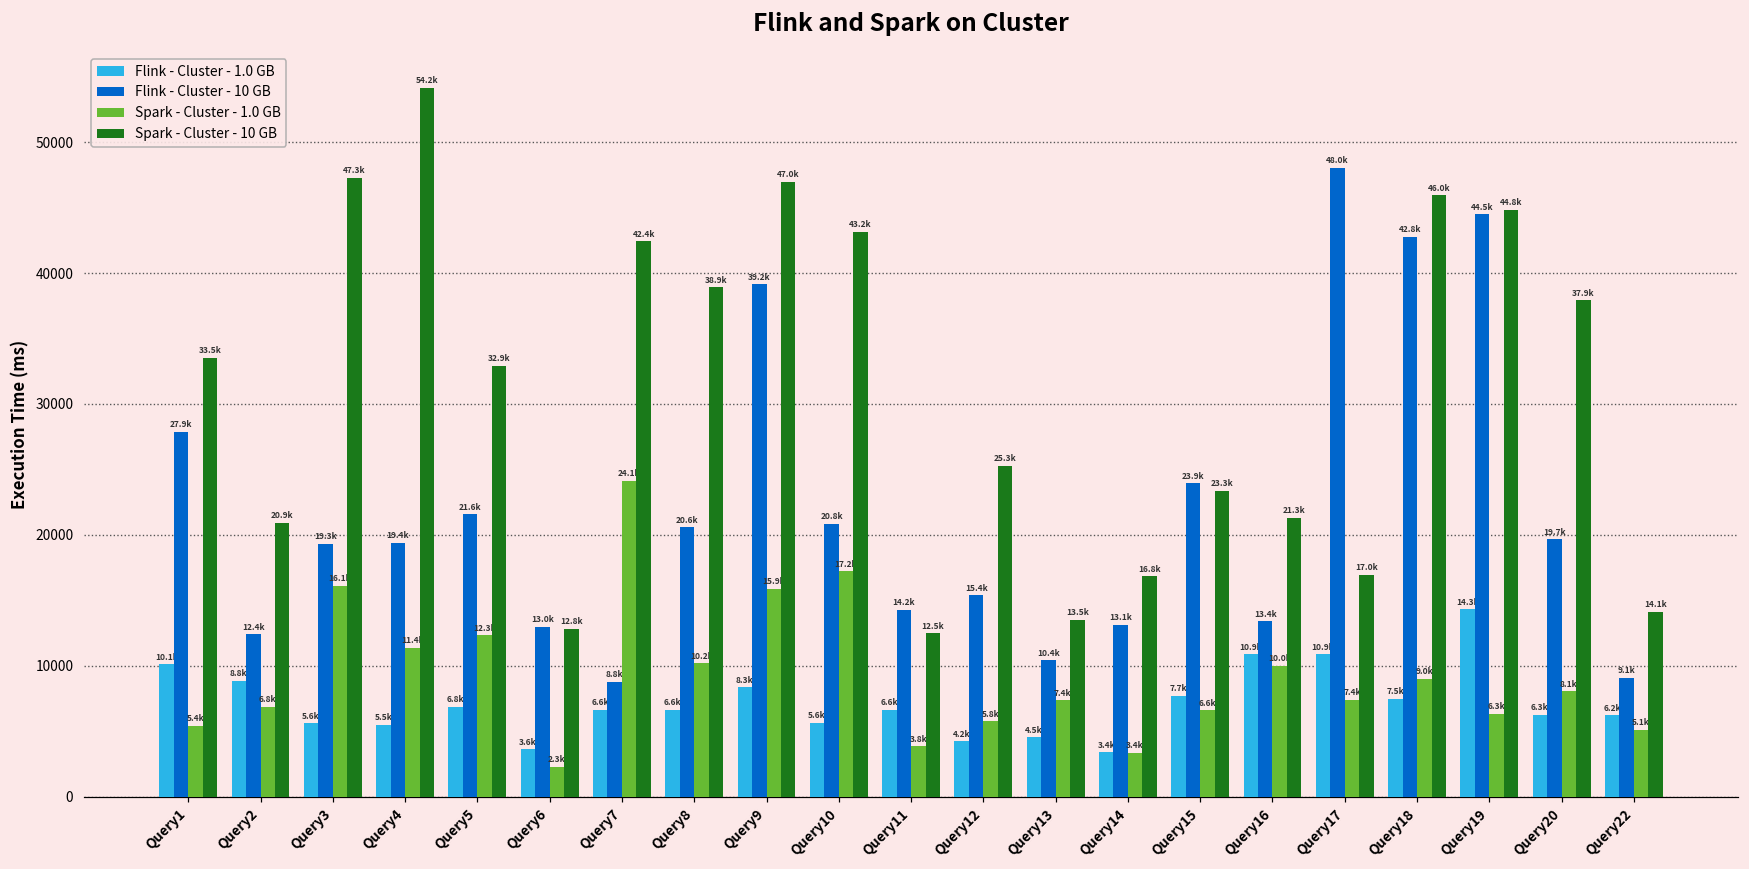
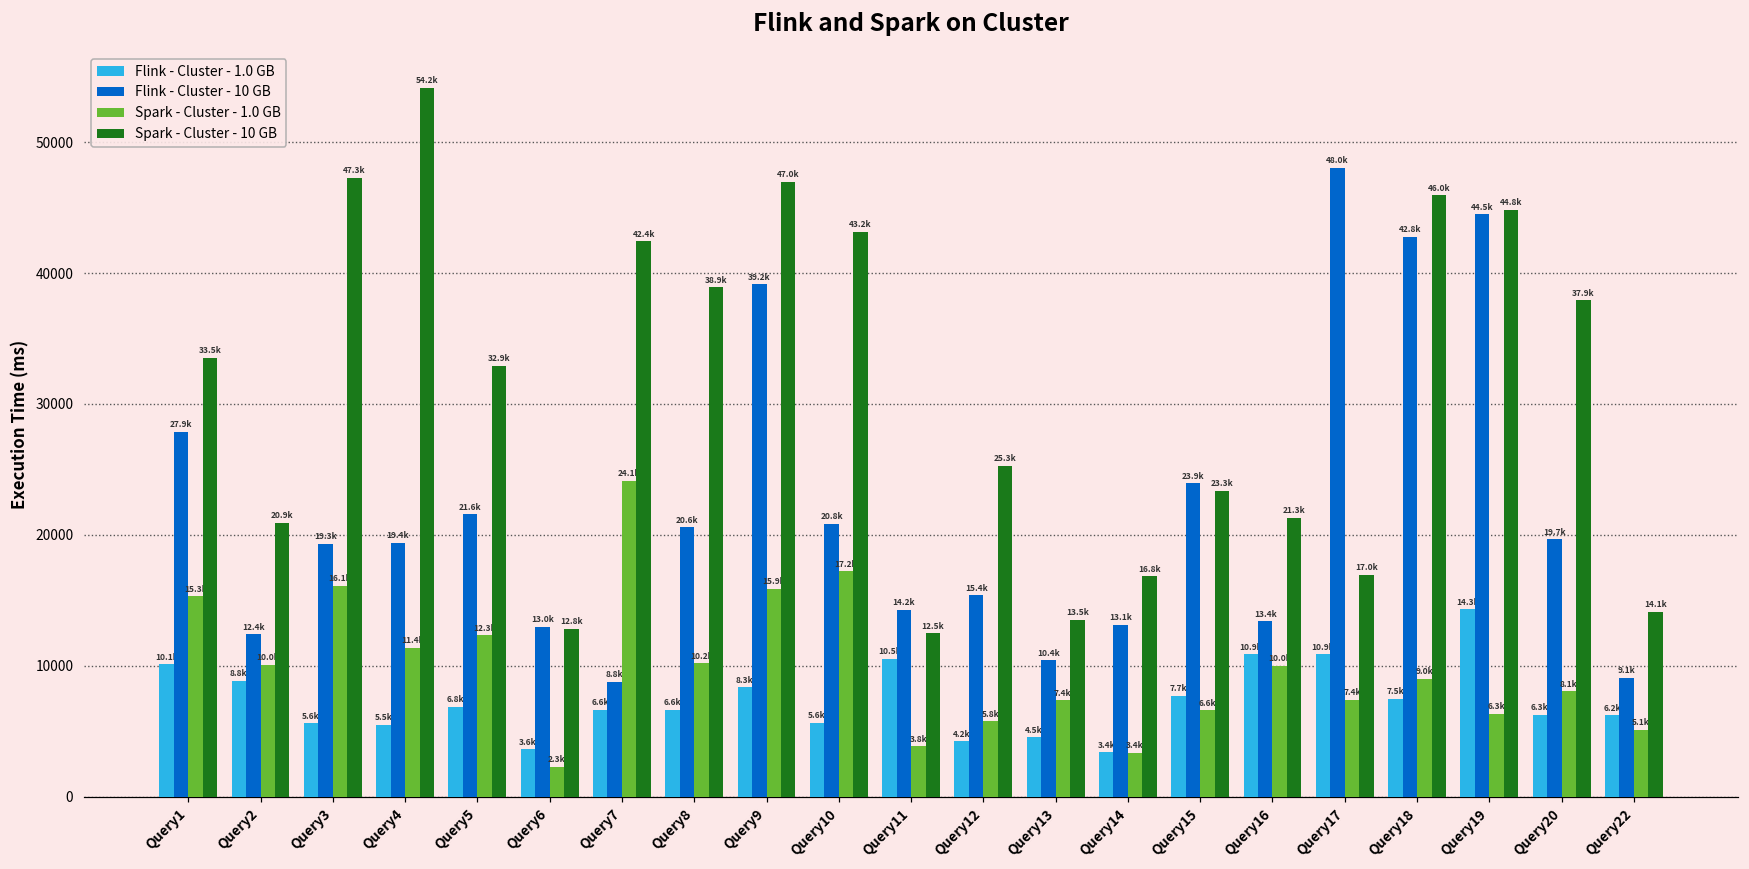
Spark - Cluster - 1.0 GB, Query1: 5.4k -> 15.3k
Spark - Cluster - 1.0 GB, Query2: 6.8k -> 10.0k
Flink - Cluster - 1.0 GB, Query11: 6.6k -> 10.5k
